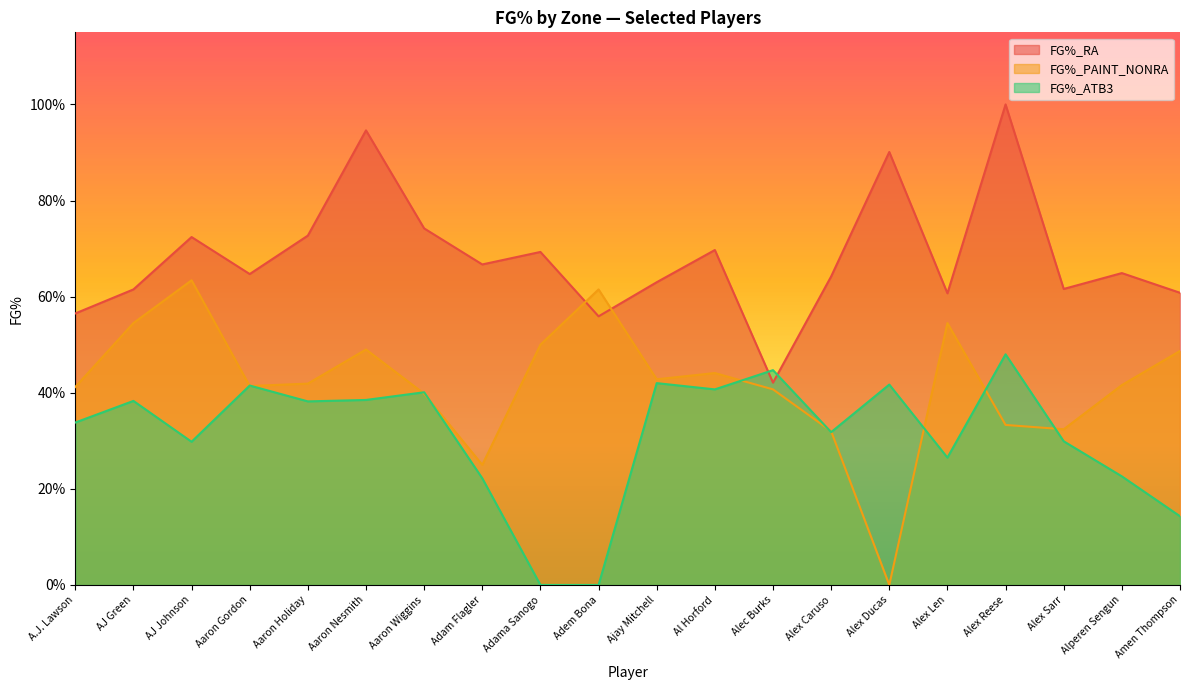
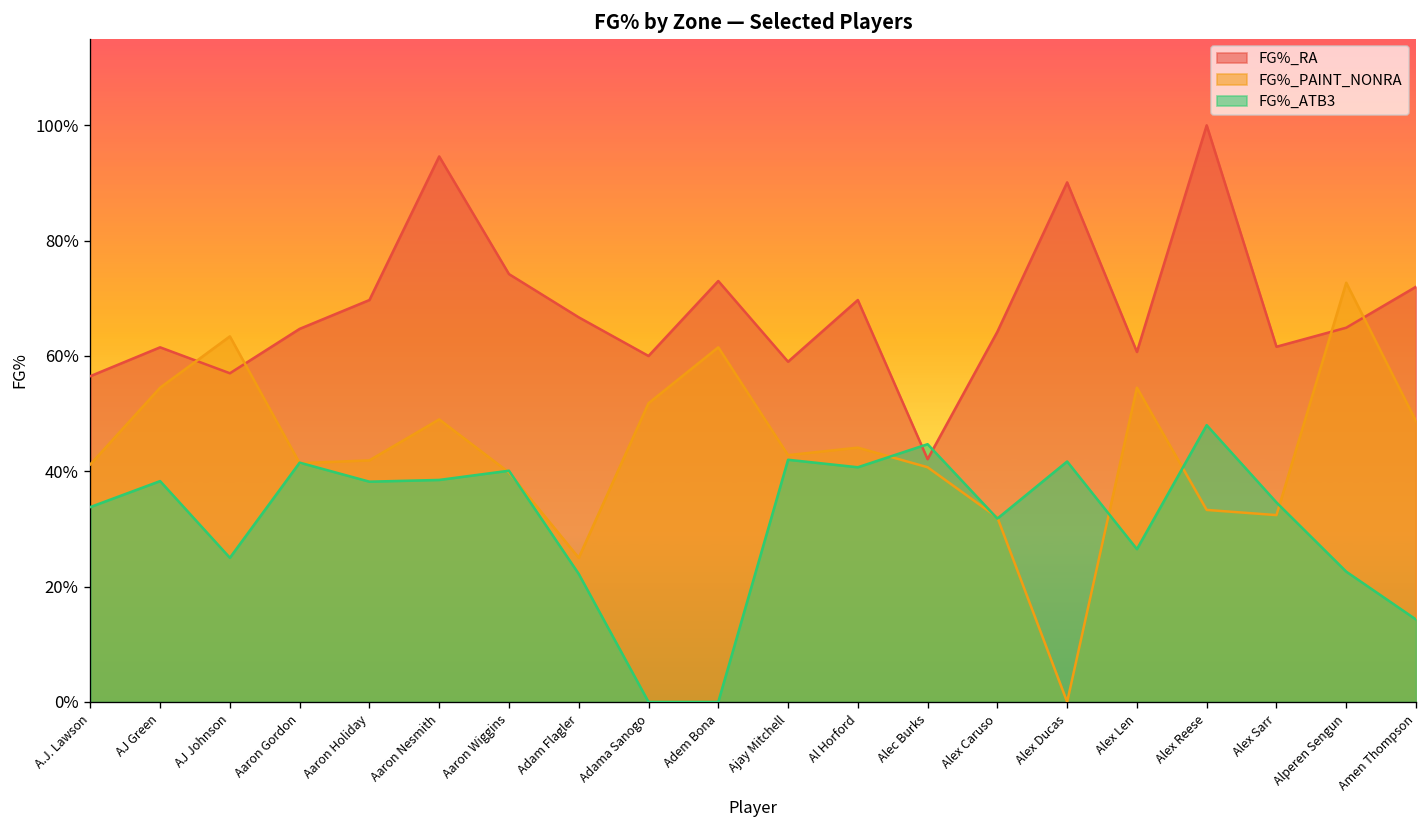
FG%_RA, AJ Johnson: 72% -> 57%
FG%_ATB3, AJ Johnson: 30% -> 25%
FG%_RA, Aaron Holiday: 73% -> 70%
FG%_RA, Adama Sanogo: 69% -> 60%
FG%_PAINT_NONRA, Adama Sanogo: 50% -> 52%
FG%_RA, Adem Bona: 56% -> 73%
FG%_RA, Ajay Mitchell: 63% -> 59%
FG%_ATB3, Alex Sarr: 30% -> 35%
FG%_PAINT_NONRA, Alperen Sengun: 42% -> 73%
FG%_RA, Amen Thompson: 61% -> 72%
